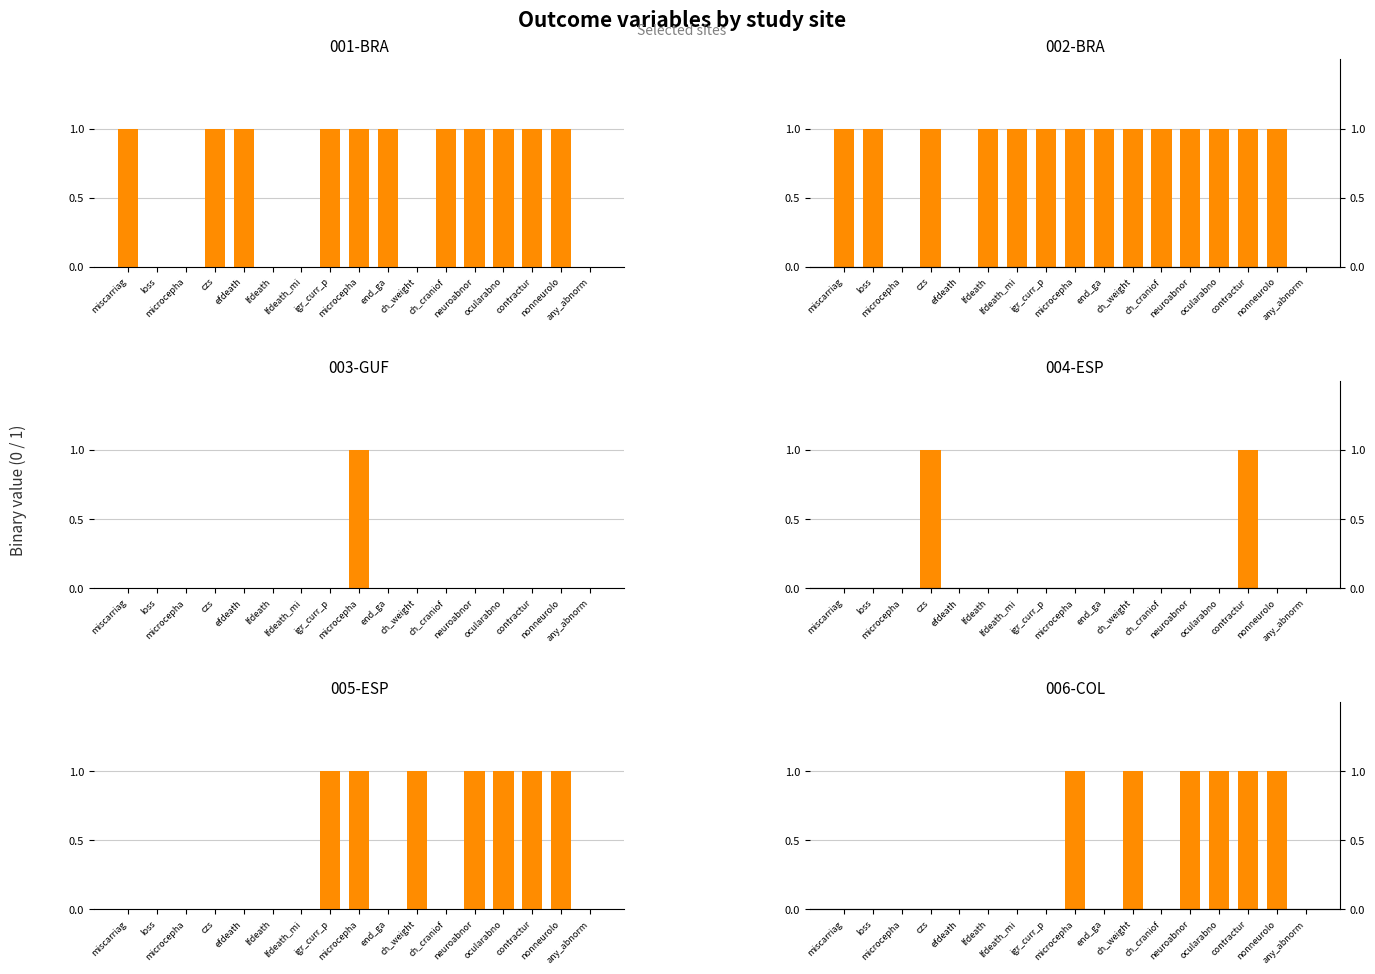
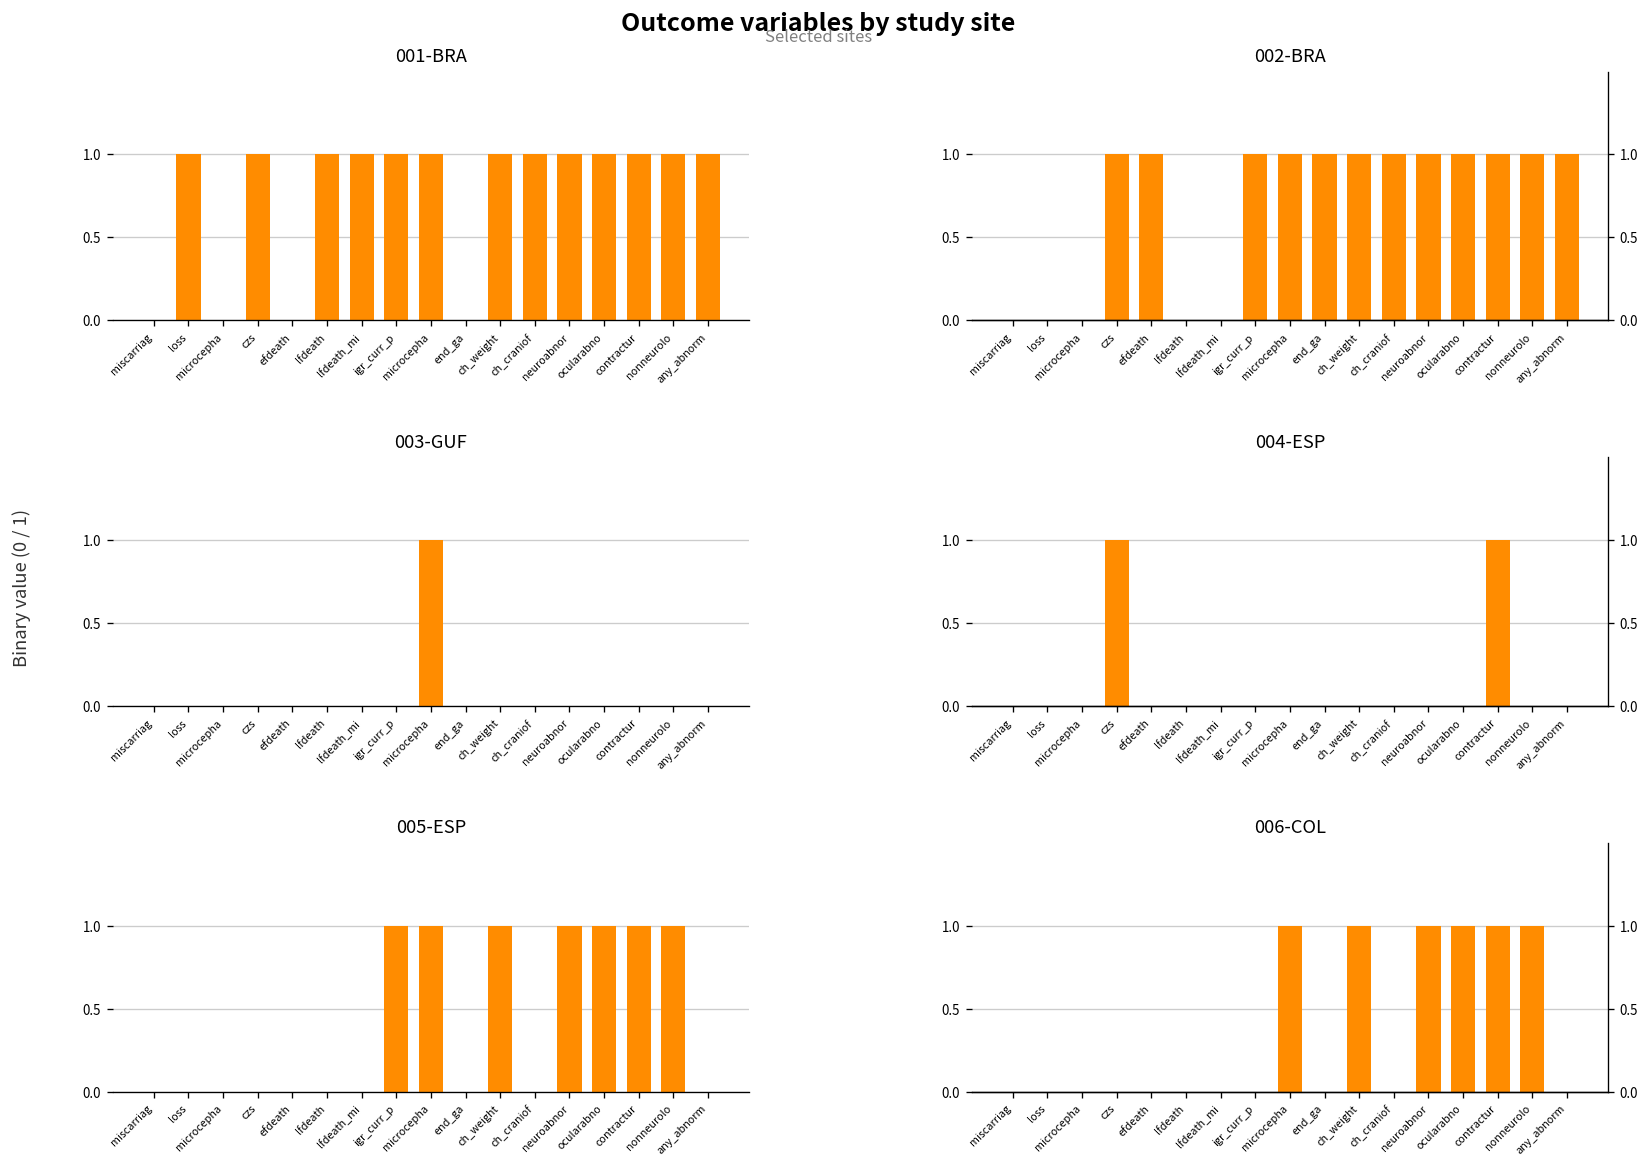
001-BRA, miscarriag: 1 -> 0
001-BRA, loss: 0 -> 1
001-BRA, efdeath: 1 -> 0
001-BRA, lfdeath: 0 -> 1
001-BRA, lfdeath_mi: 0 -> 1
001-BRA, end_ga: 1 -> 0
001-BRA, ch_weight: 0 -> 1
001-BRA, any_abnorm: 0 -> 1
002-BRA, miscarriag: 1 -> 0
002-BRA, loss: 1 -> 0
002-BRA, efdeath: 0 -> 1
002-BRA, lfdeath: 1 -> 0
002-BRA, lfdeath_mi: 1 -> 0
002-BRA, any_abnorm: 0 -> 1
